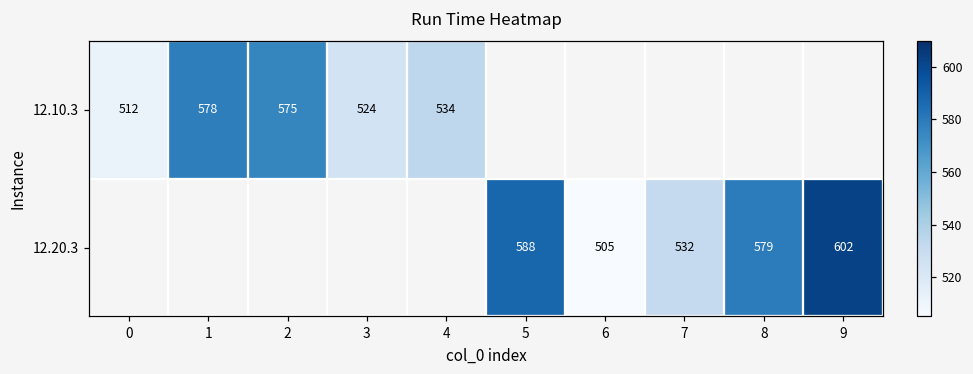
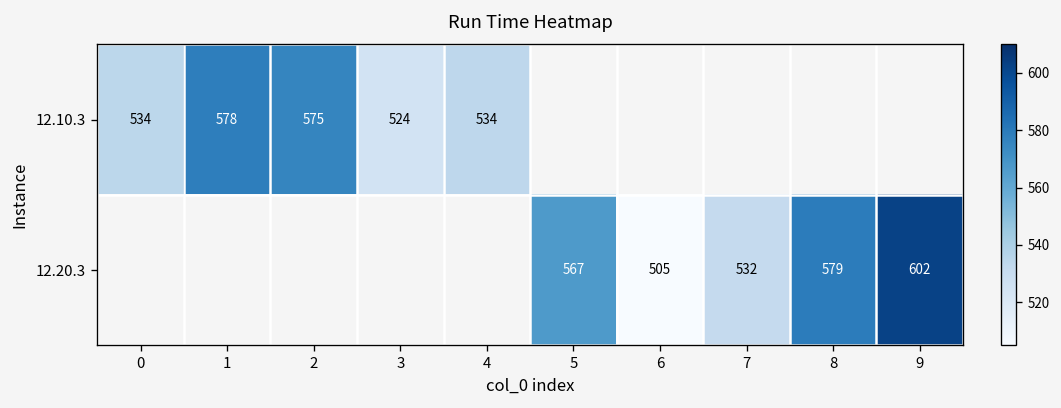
12.10.3, 0: 512 -> 534
12.20.3, 5: 588 -> 567
